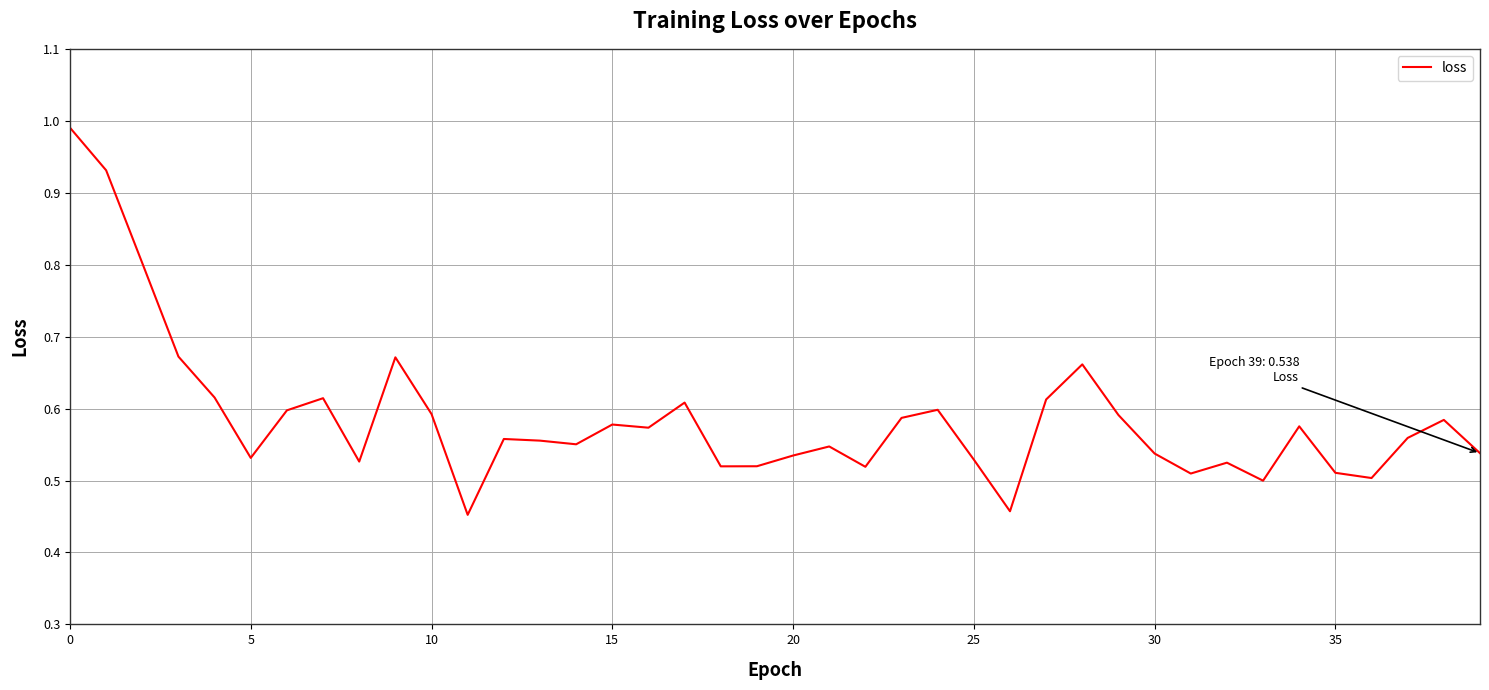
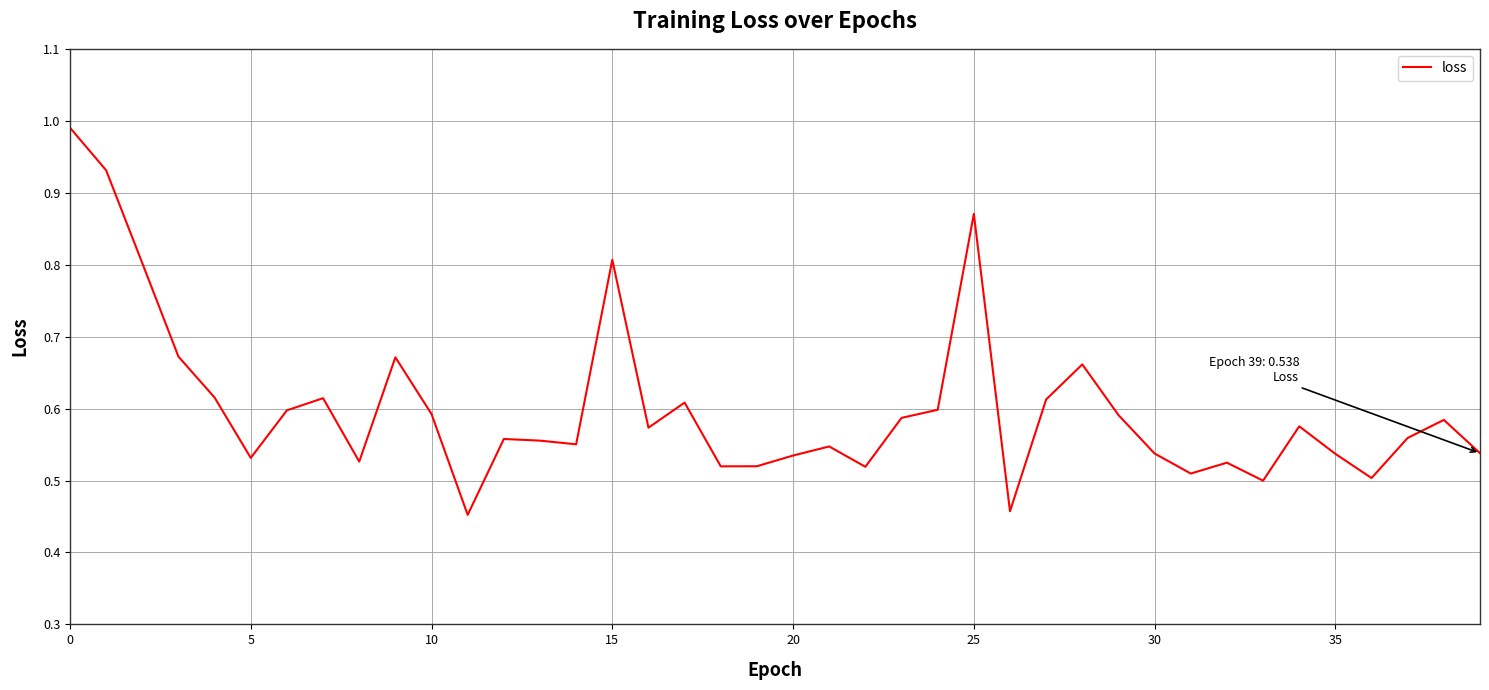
15: 0.58 -> 0.81
25: 0.53 -> 0.87
35: 0.51 -> 0.54
